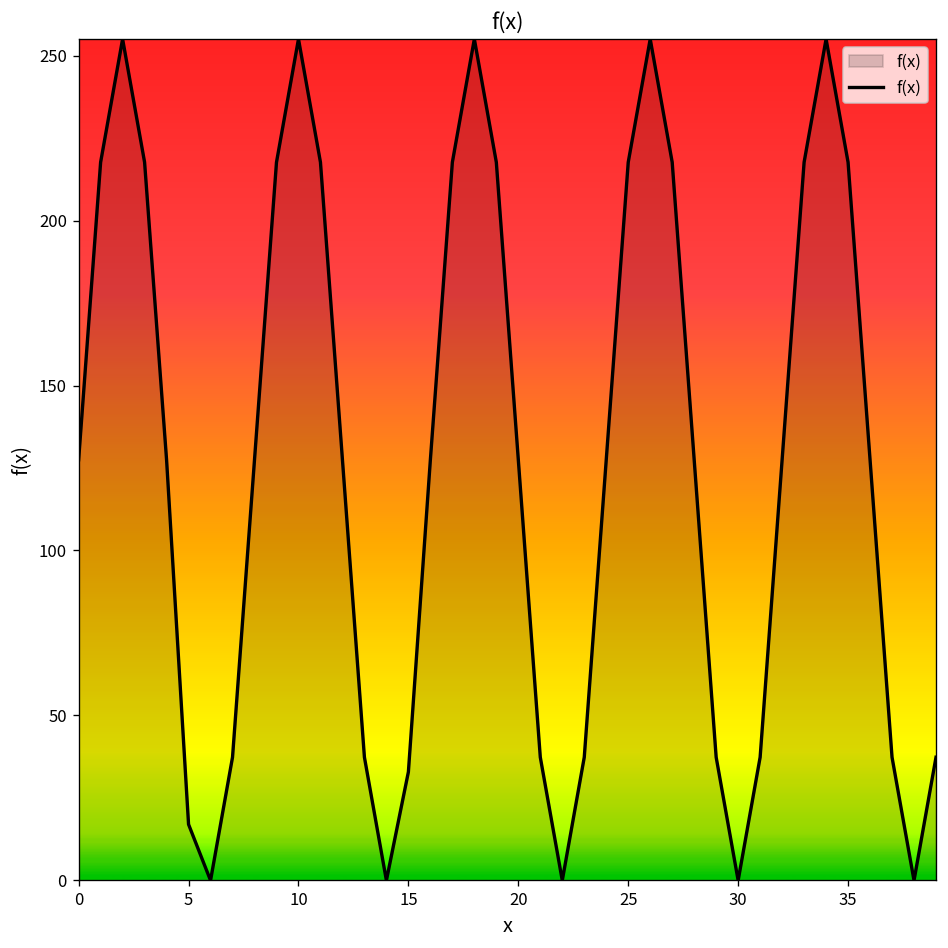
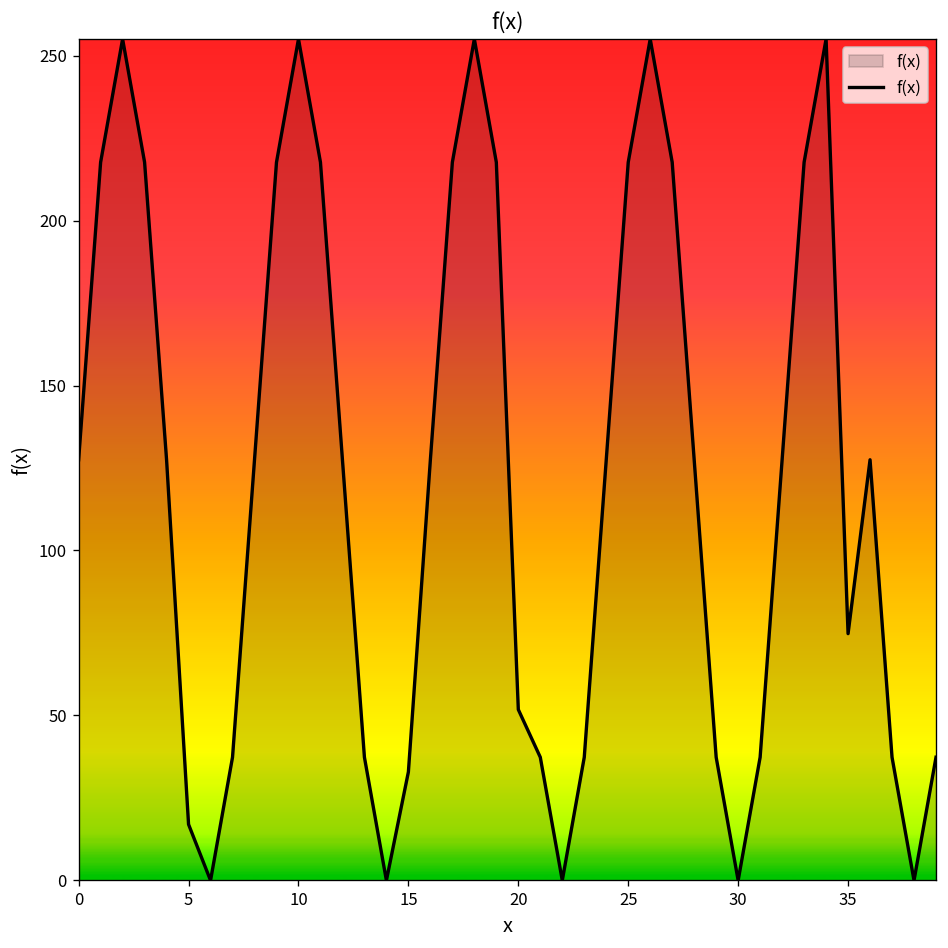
20: 128 -> 52
35: 218 -> 75
